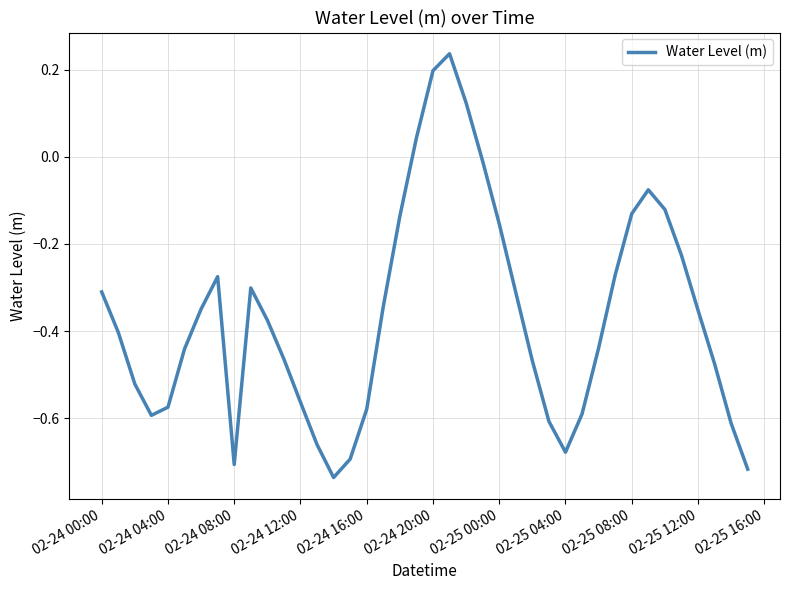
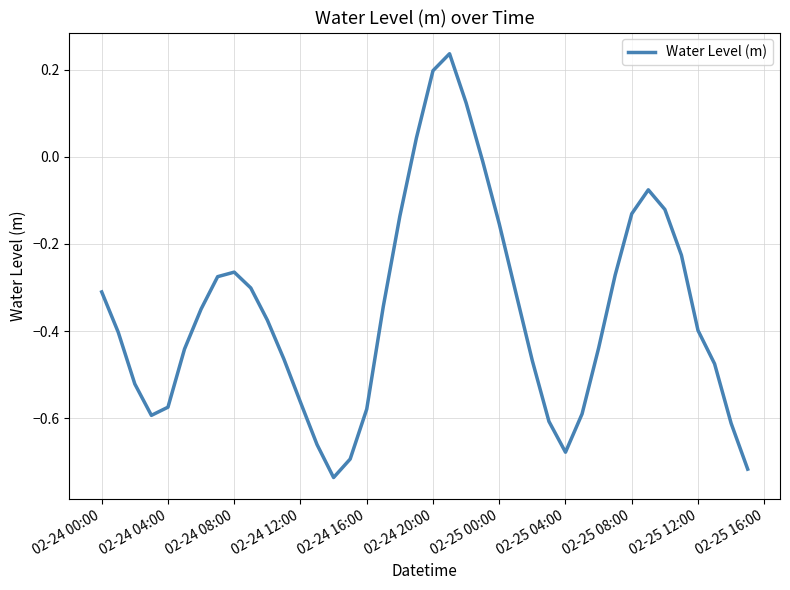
02-24 08:00: -0.71 -> -0.26
02-25 12:00: -0.35 -> -0.40
